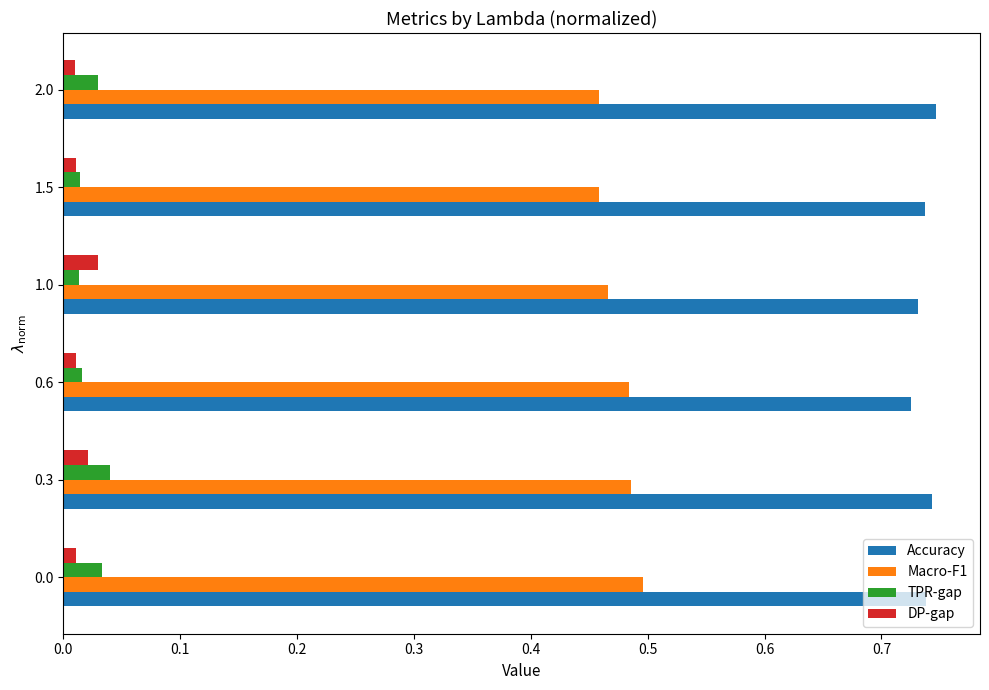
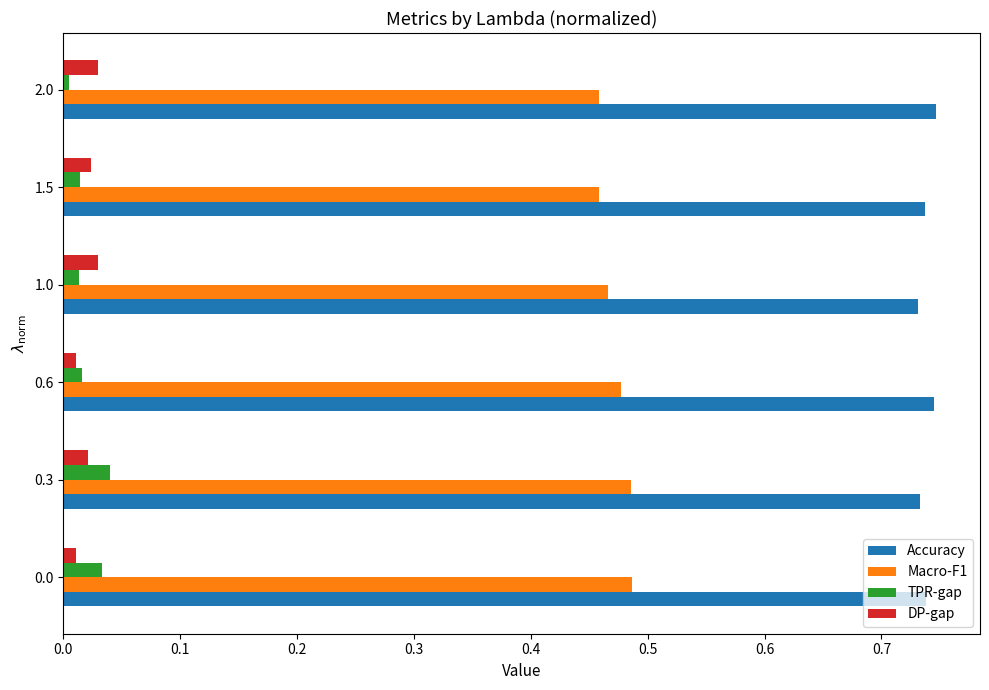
DP-gap, 2.0: 0.01 -> 0.03
TPR-gap, 2.0: 0.030 -> 0.005
DP-gap, 1.5: 0.011 -> 0.024
Macro-F1, 0.6: 0.484 -> 0.477
Accuracy, 0.6: 0.725 -> 0.745
Accuracy, 0.3: 0.743 -> 0.733
Macro-F1, 0.0: 0.496 -> 0.487
